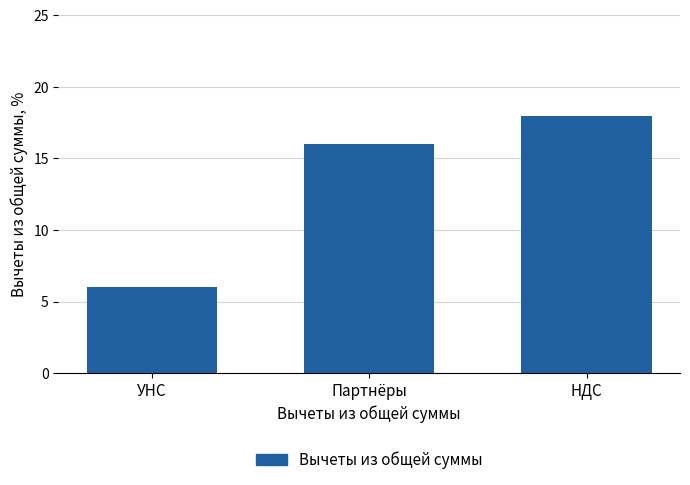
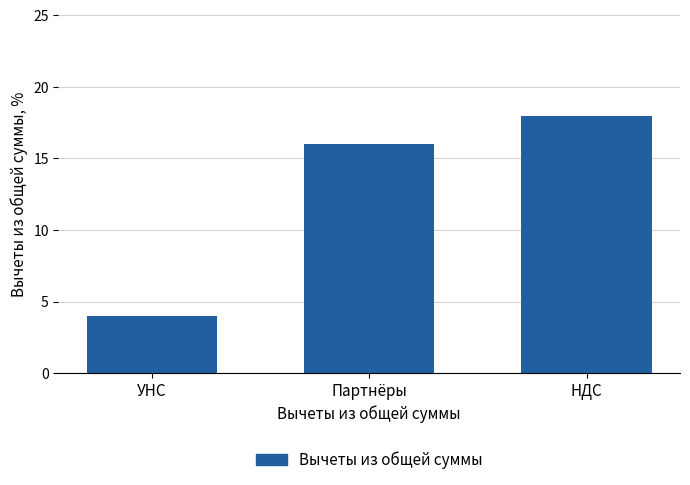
УНС: 6 -> 4
